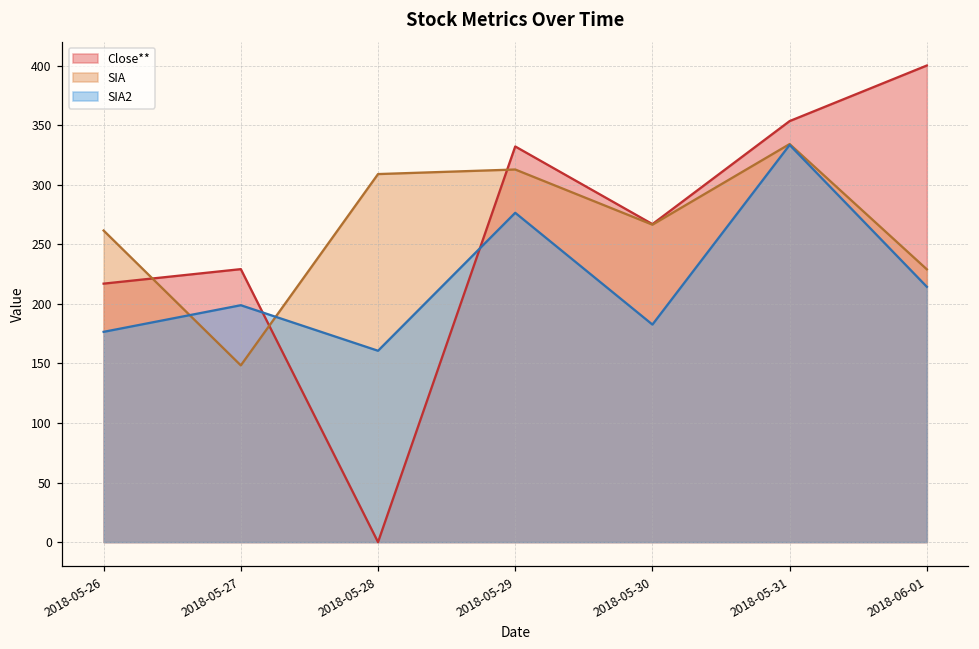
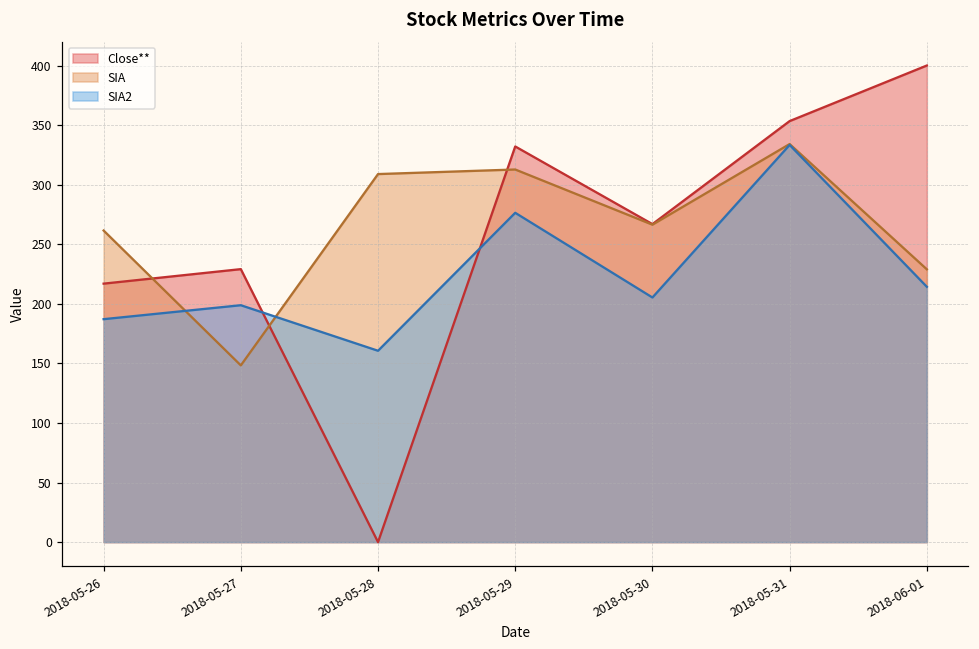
SIA2, 2018-05-26: 176 -> 187
SIA2, 2018-05-30: 183 -> 205
